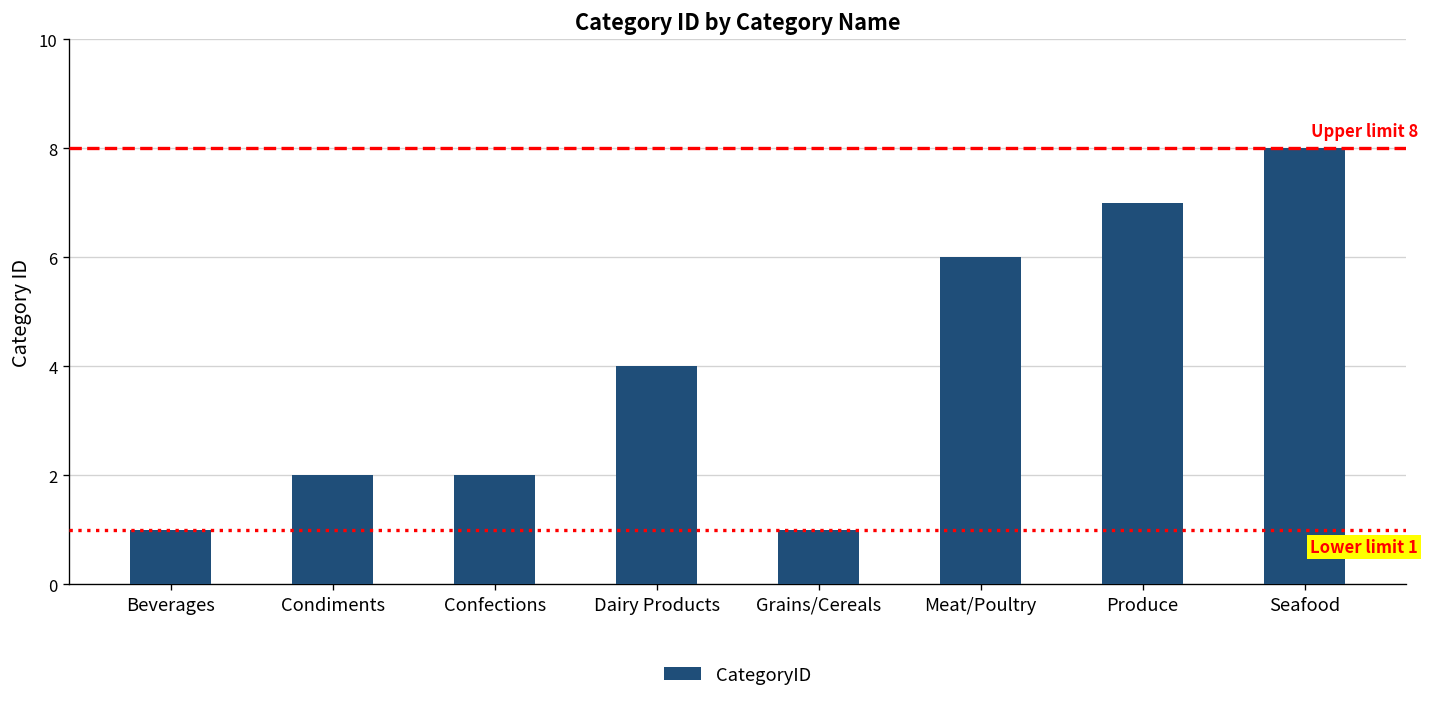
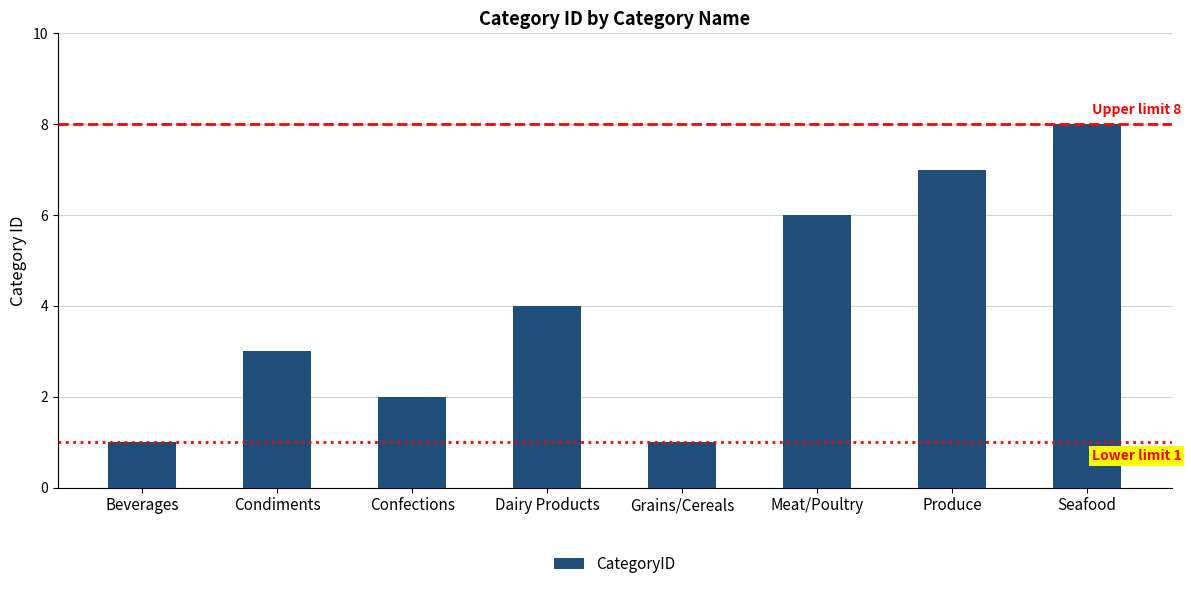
Condiments: 2 -> 3
